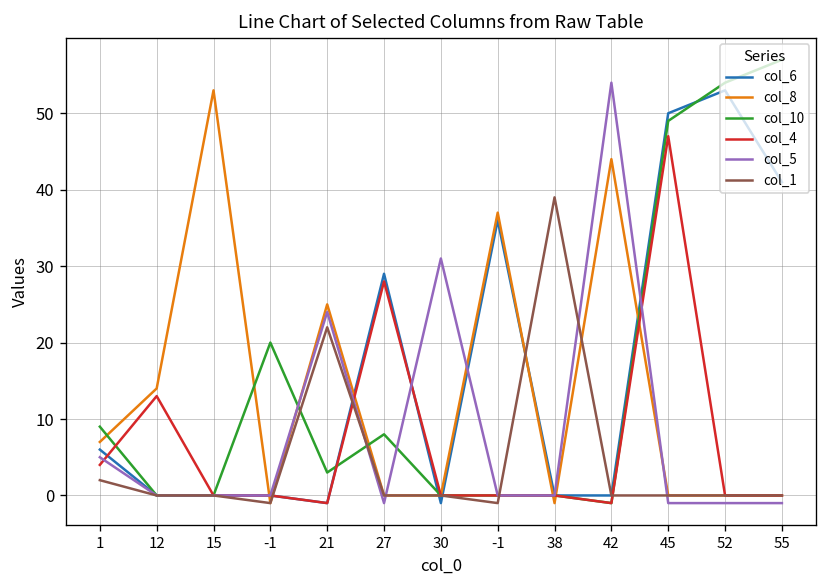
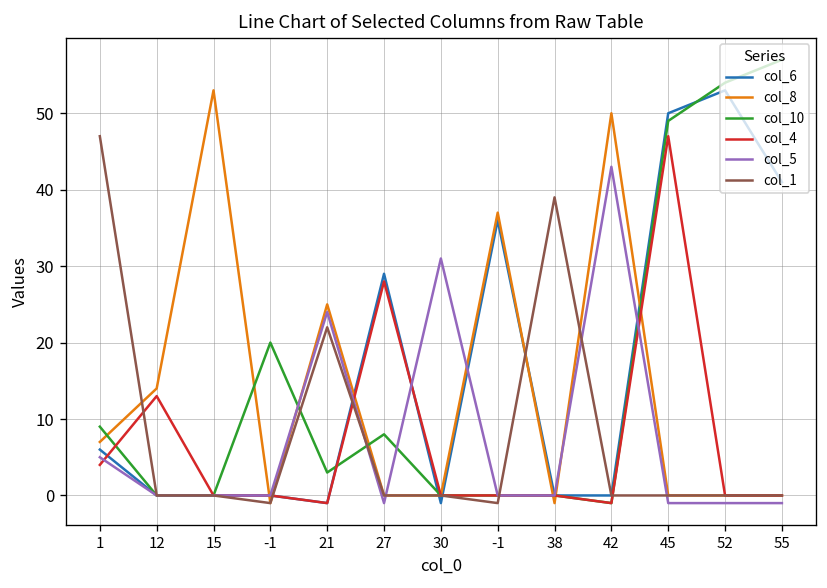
col_1, 1: 2 -> 47
col_8, 42: 44 -> 50
col_5, 42: 54 -> 43
